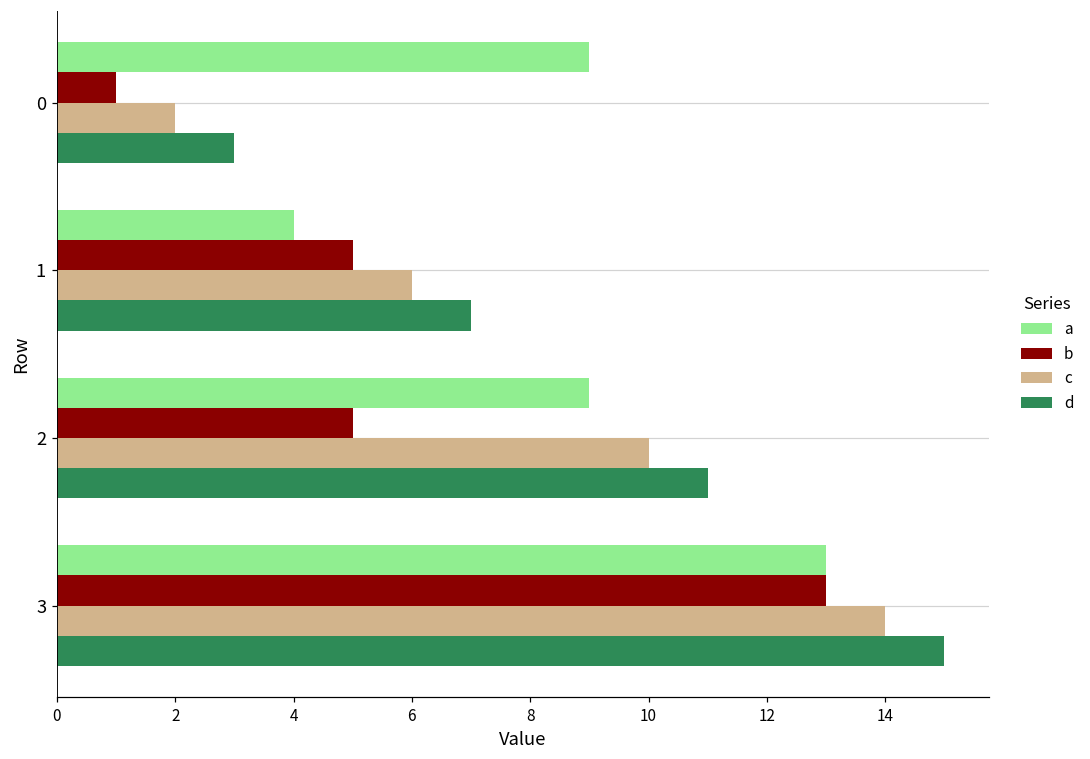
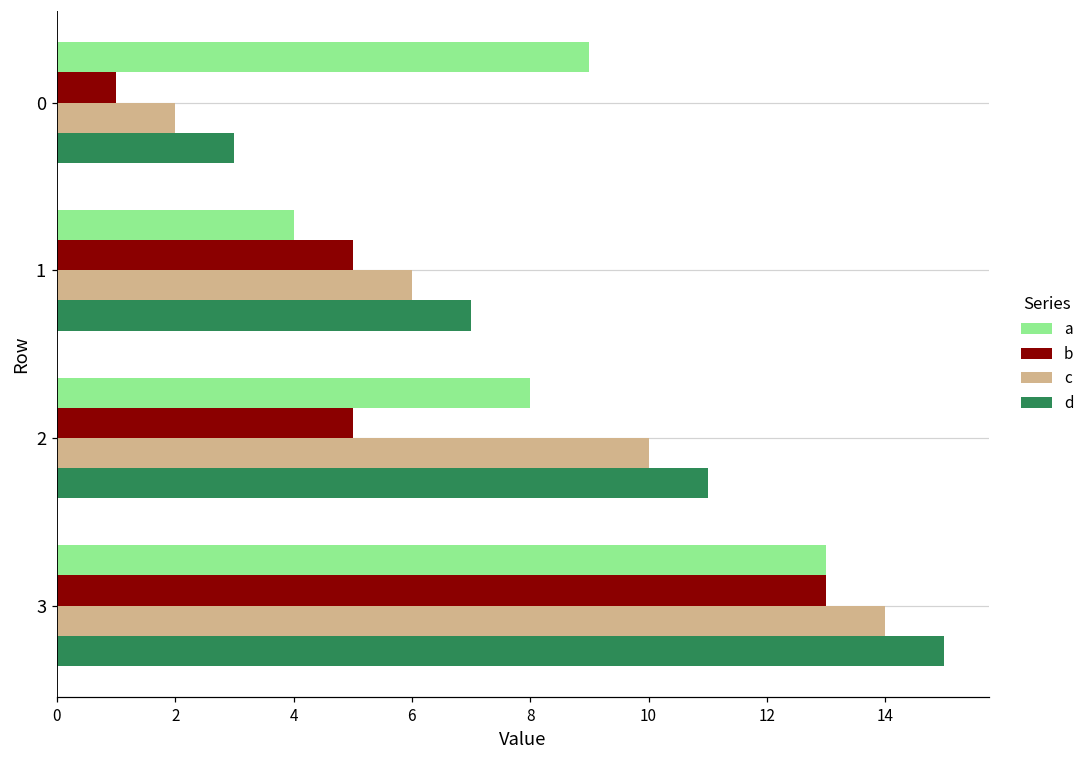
a, 2: 9 -> 8
